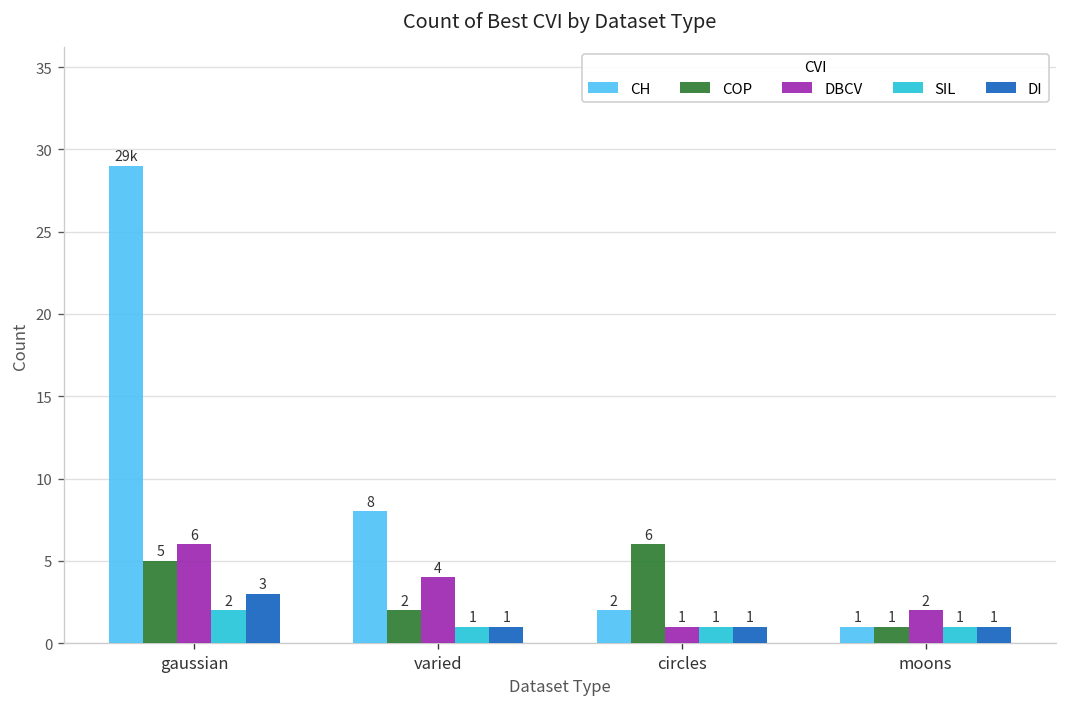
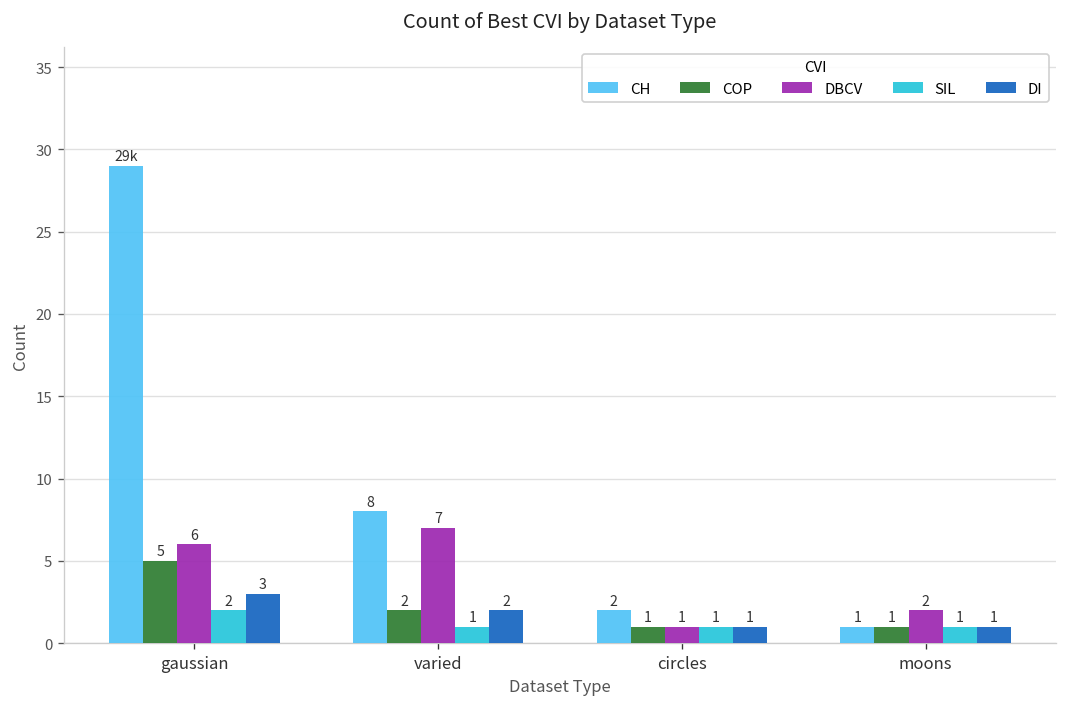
DBCV, varied: 4 -> 7
DI, varied: 1 -> 2
COP, circles: 6 -> 1
